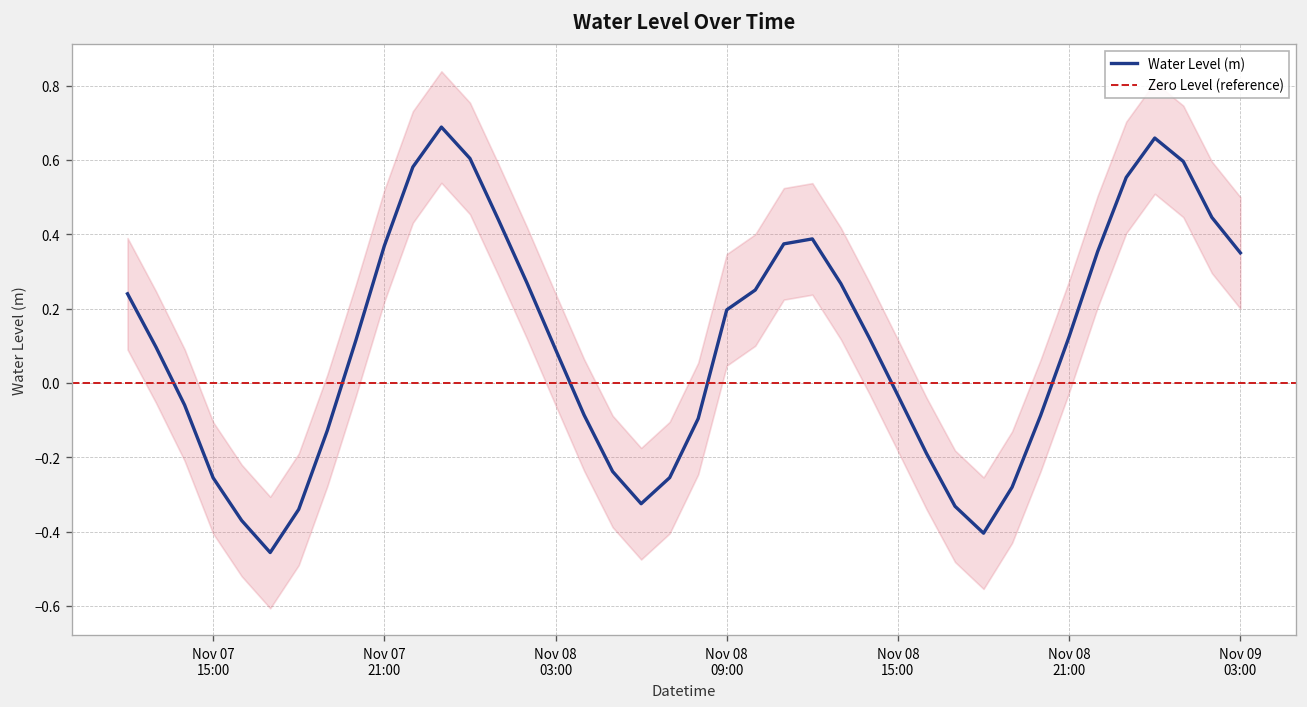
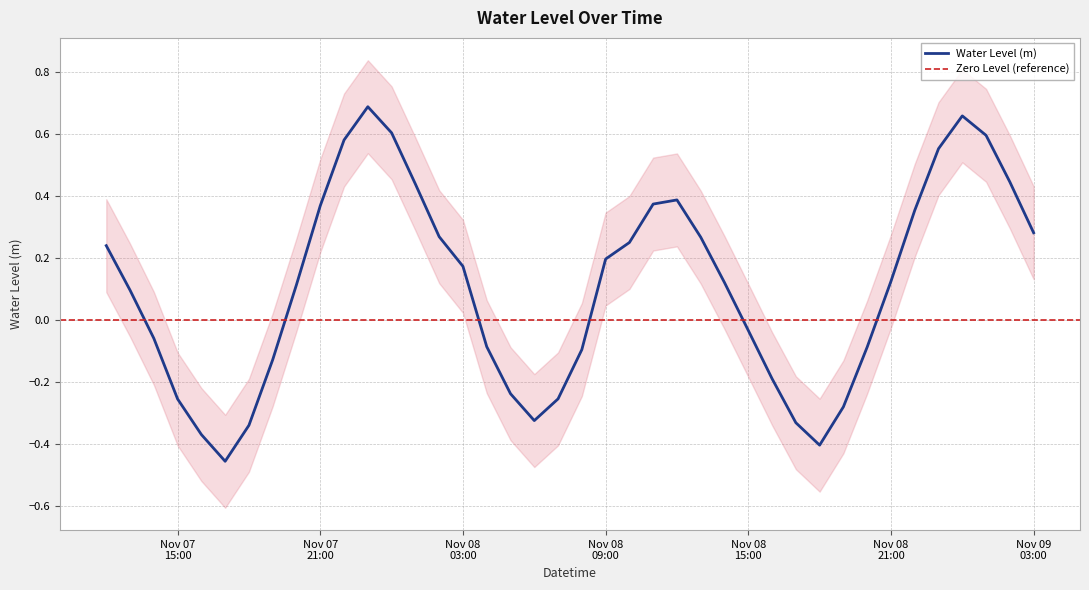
Water Level (m), Nov 08 03:00: 0.09 -> 0.17
Water Level (m), Nov 09 03:00: 0.35 -> 0.28
